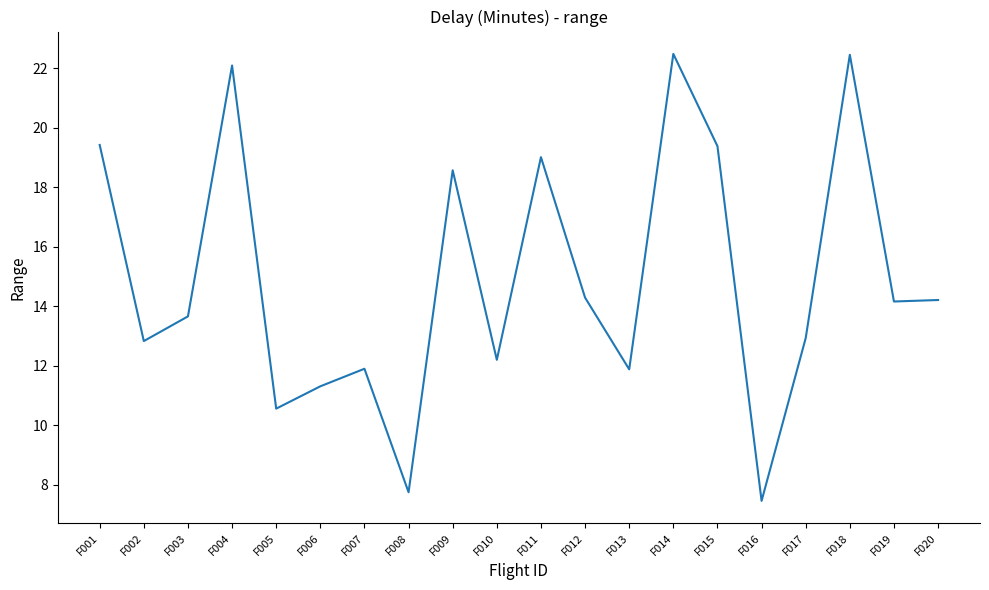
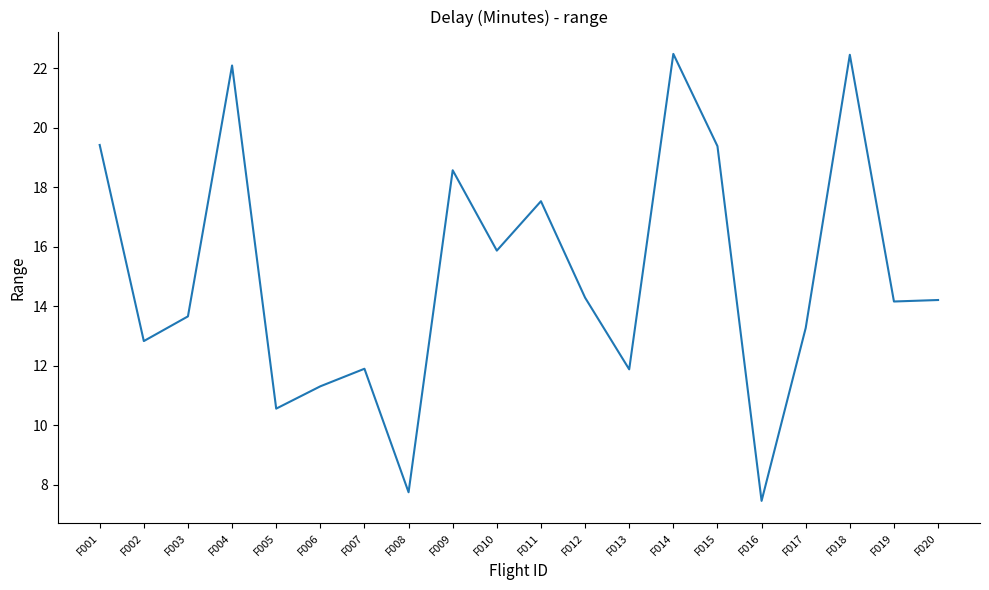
F010: 12.2 -> 15.9
F011: 19.0 -> 17.5
F017: 12.9 -> 13.3
